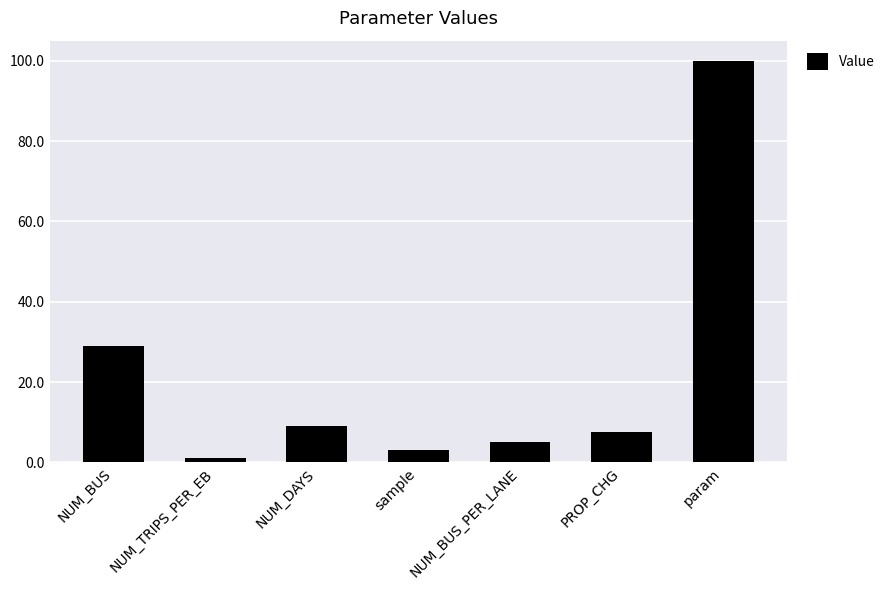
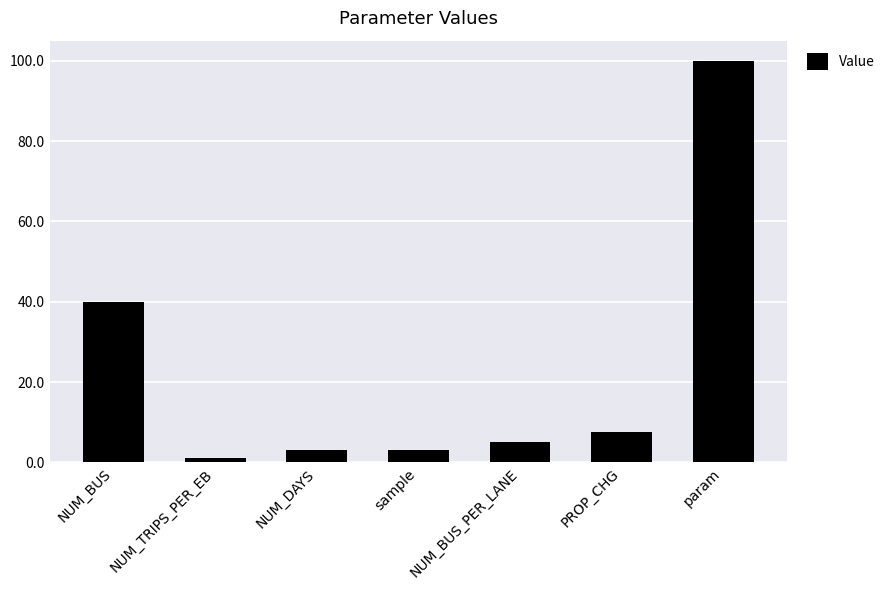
NUM_BUS: 29 -> 40
NUM_DAYS: 9 -> 3
